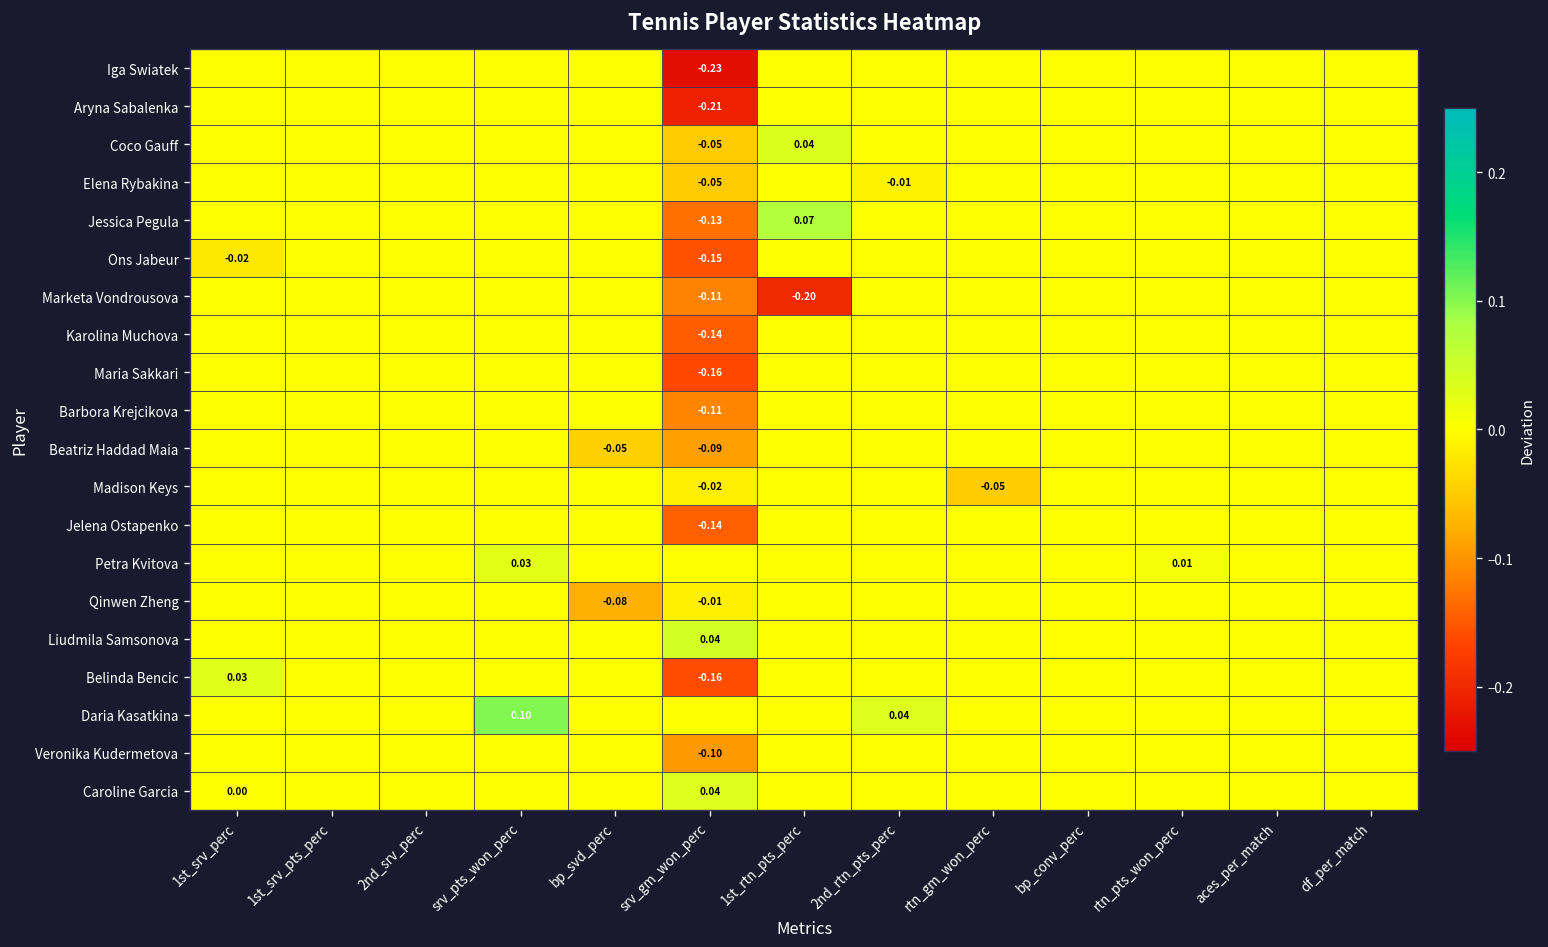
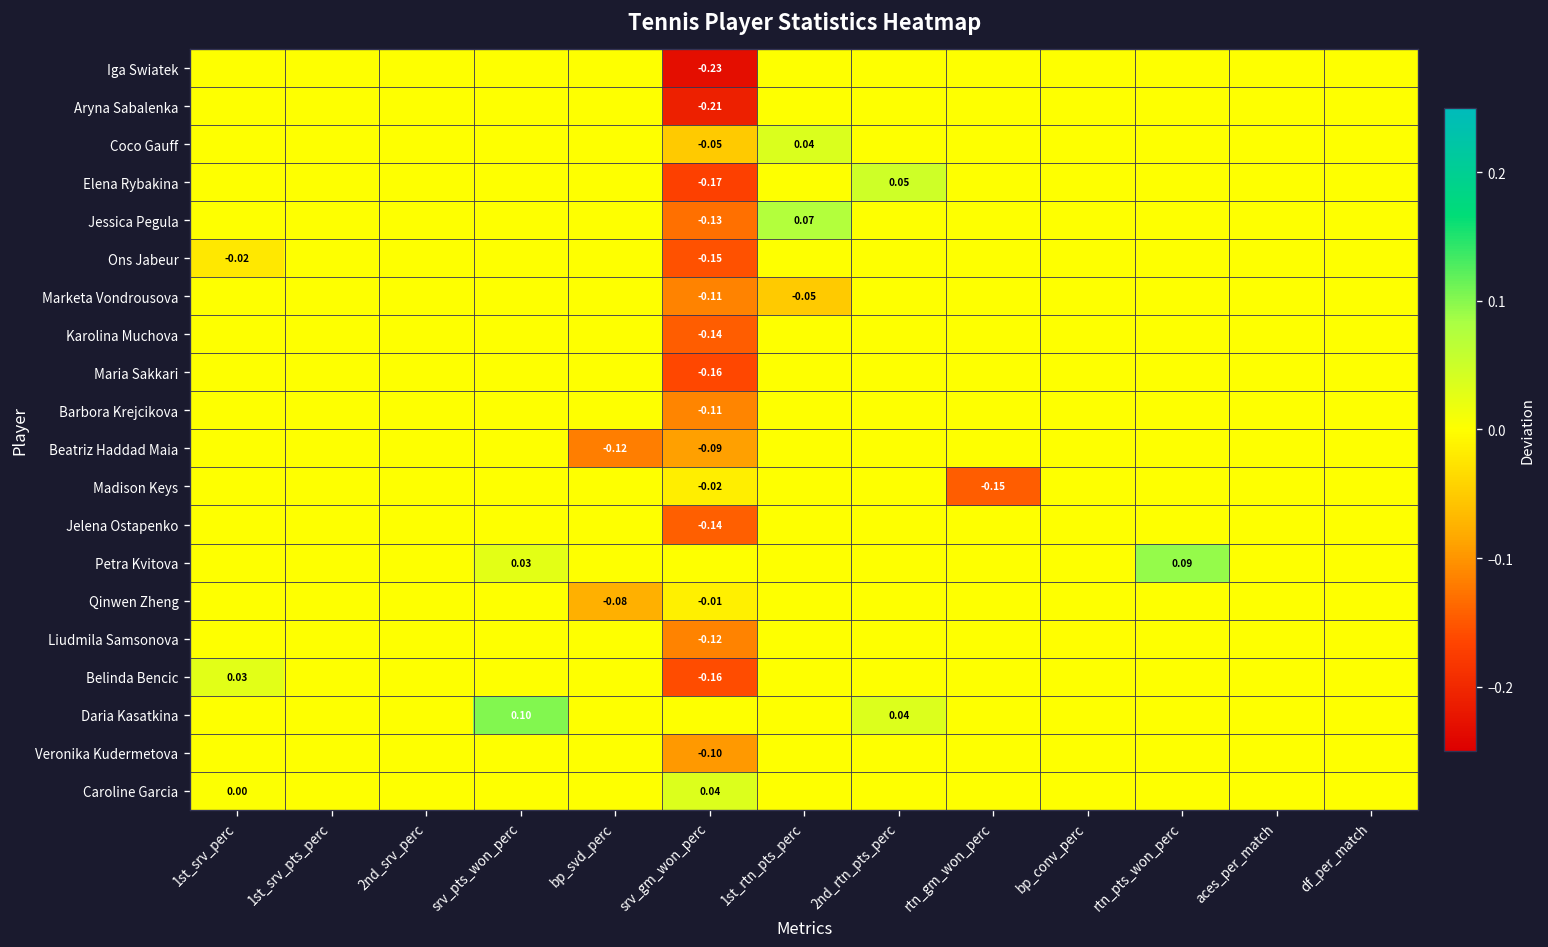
Elena Rybakina, srv_gm_won_perc: -0.05 -> -0.17
Elena Rybakina, 2nd_rtn_pts_perc: -0.01 -> 0.05
Marketa Vondrousova, 1st_rtn_pts_perc: -0.20 -> -0.05
Beatriz Haddad Maia, bp_svd_perc: -0.05 -> -0.12
Madison Keys, rtn_gm_won_perc: -0.05 -> -0.15
Petra Kvitova, rtn_pts_won_perc: 0.01 -> 0.09
Liudmila Samsonova, srv_gm_won_perc: 0.04 -> -0.12
